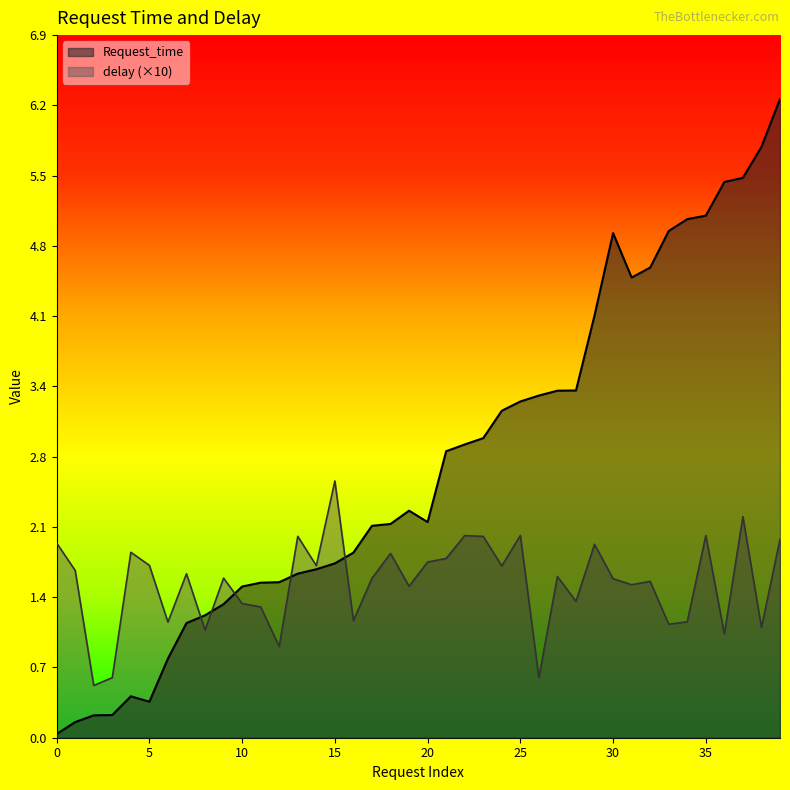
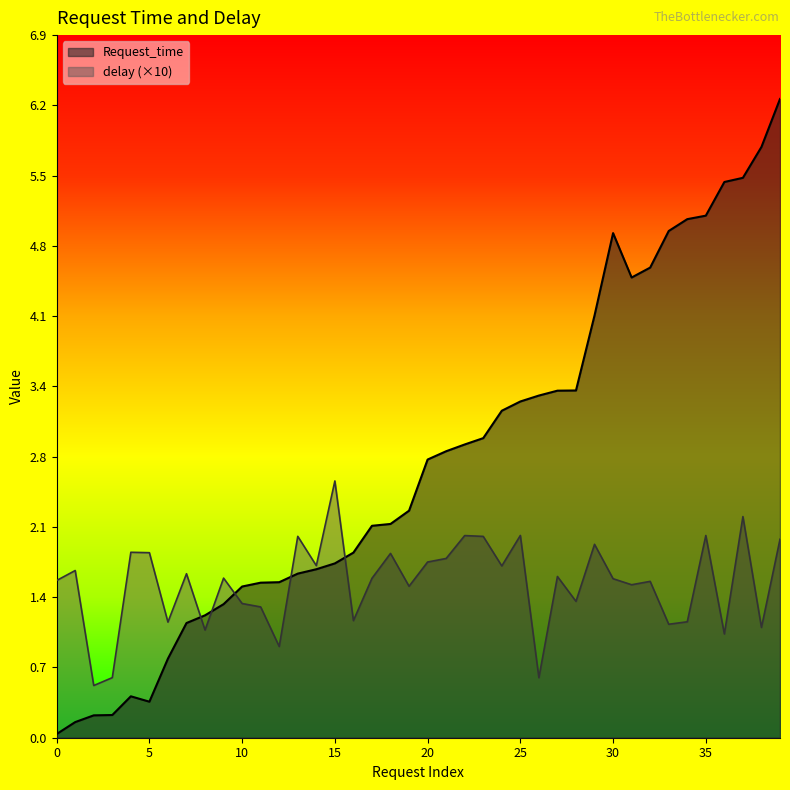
delay (×10), 0: 1.91 -> 1.54
delay (×10), 5: 1.69 -> 1.81
Request_time, 20: 2.11 -> 2.72
